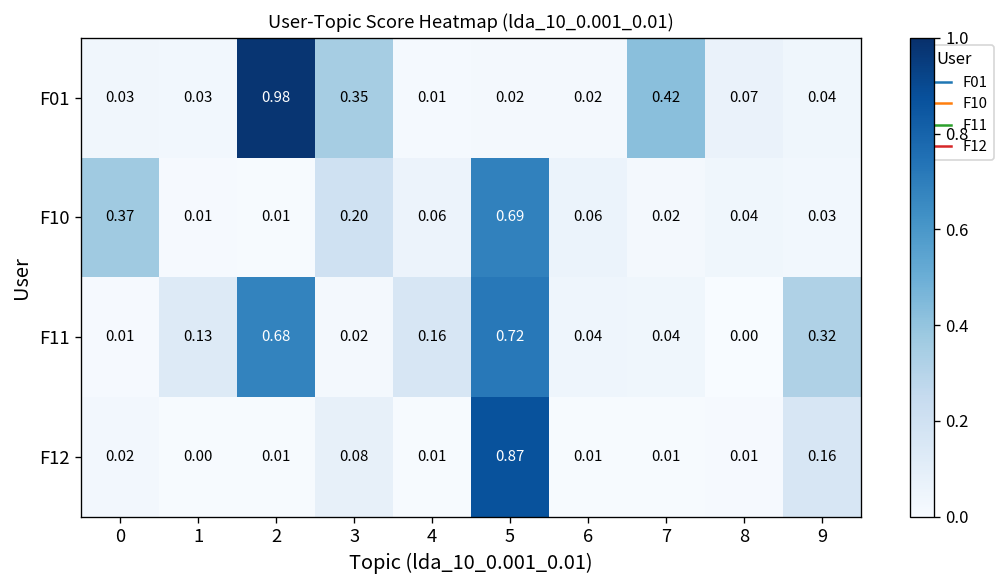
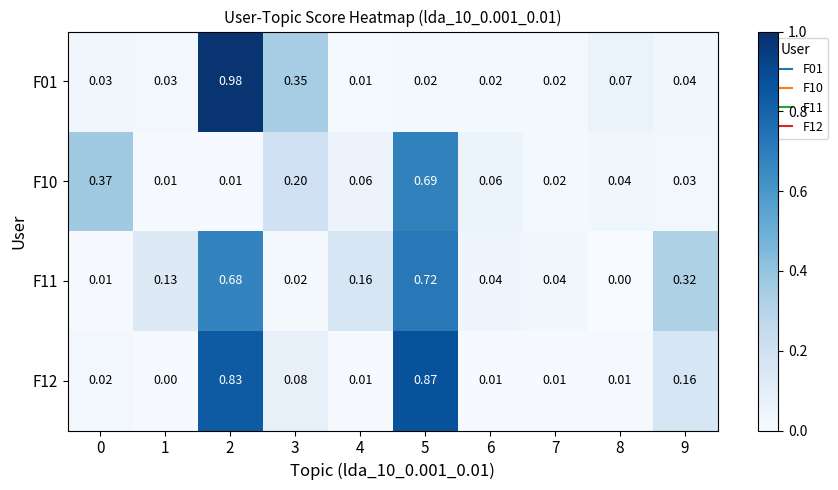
F01, 7: 0.42 -> 0.02
F12, 2: 0.01 -> 0.83
